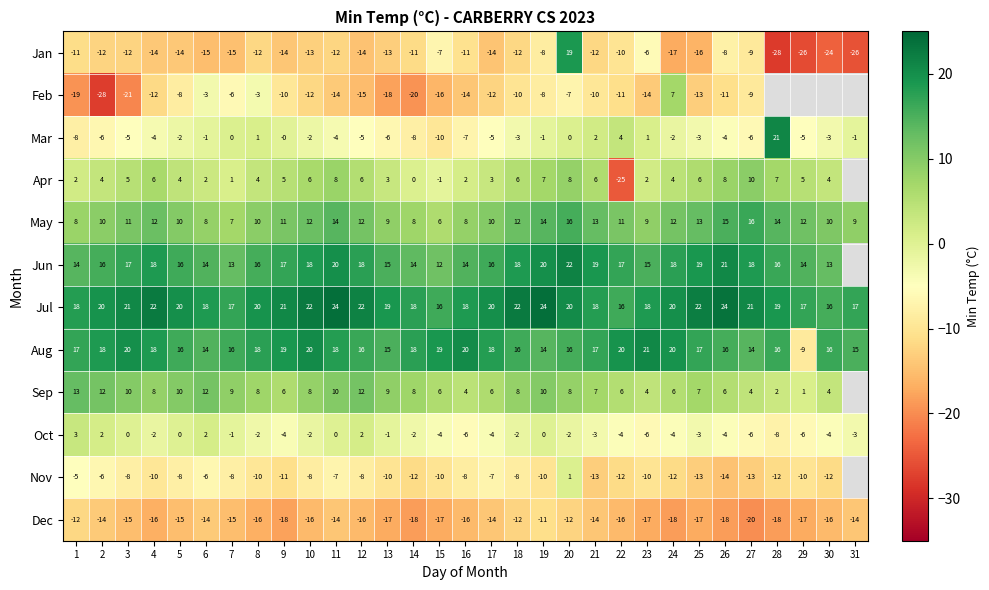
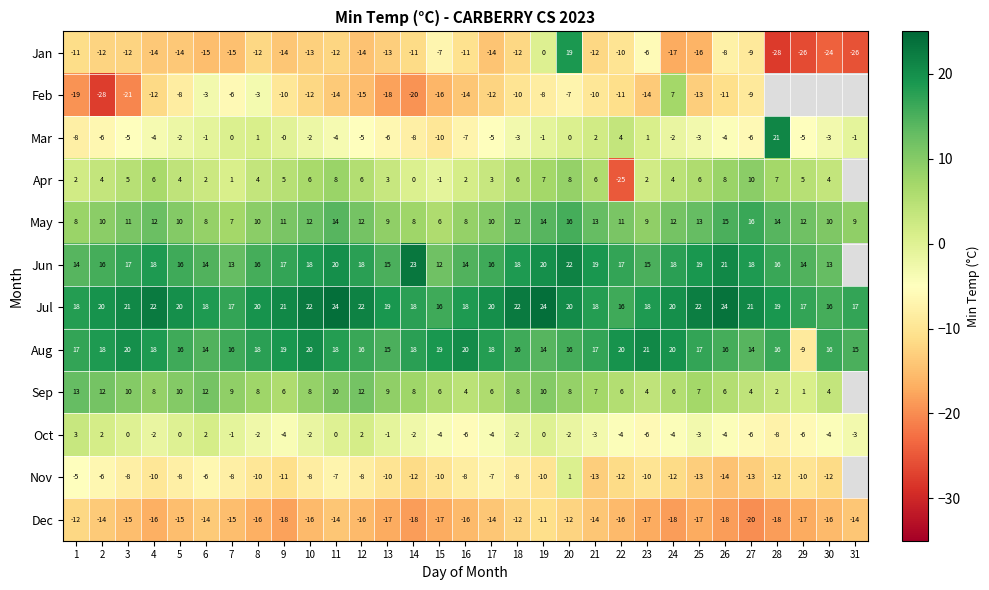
Jan, 19: -8 -> 0
Jun, 14: 14 -> 23
